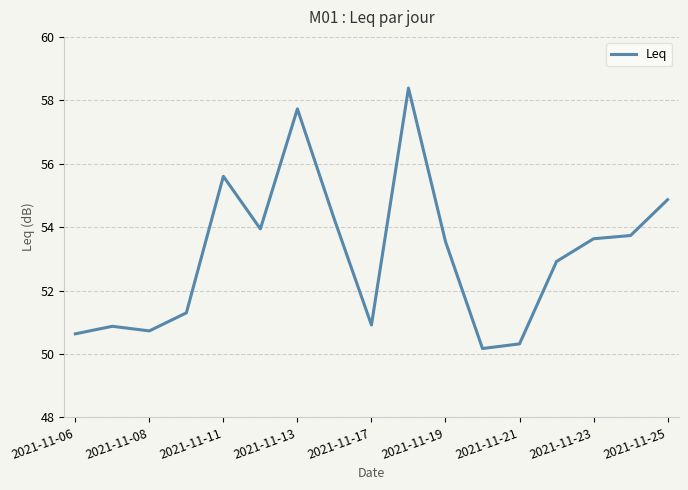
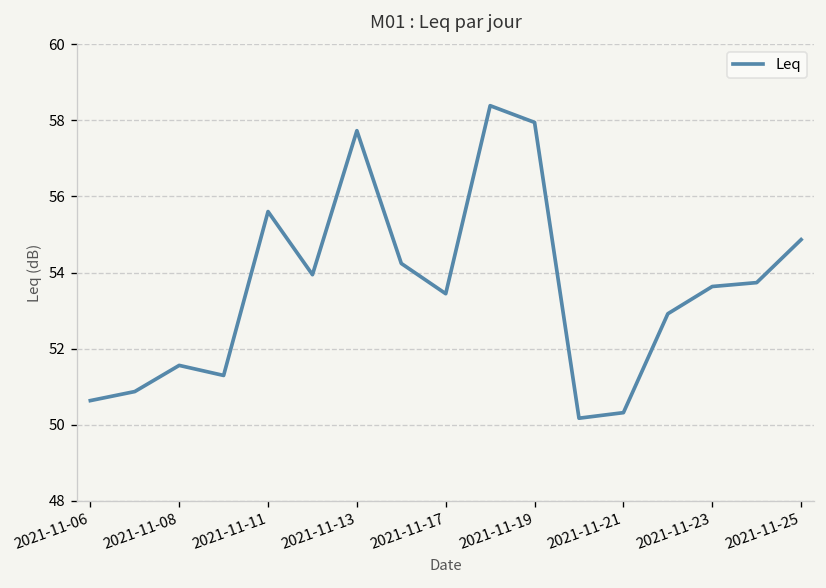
2021-11-08: 50.7 -> 51.6
2021-11-17: 50.9 -> 53.4
2021-11-19: 53.5 -> 57.9
